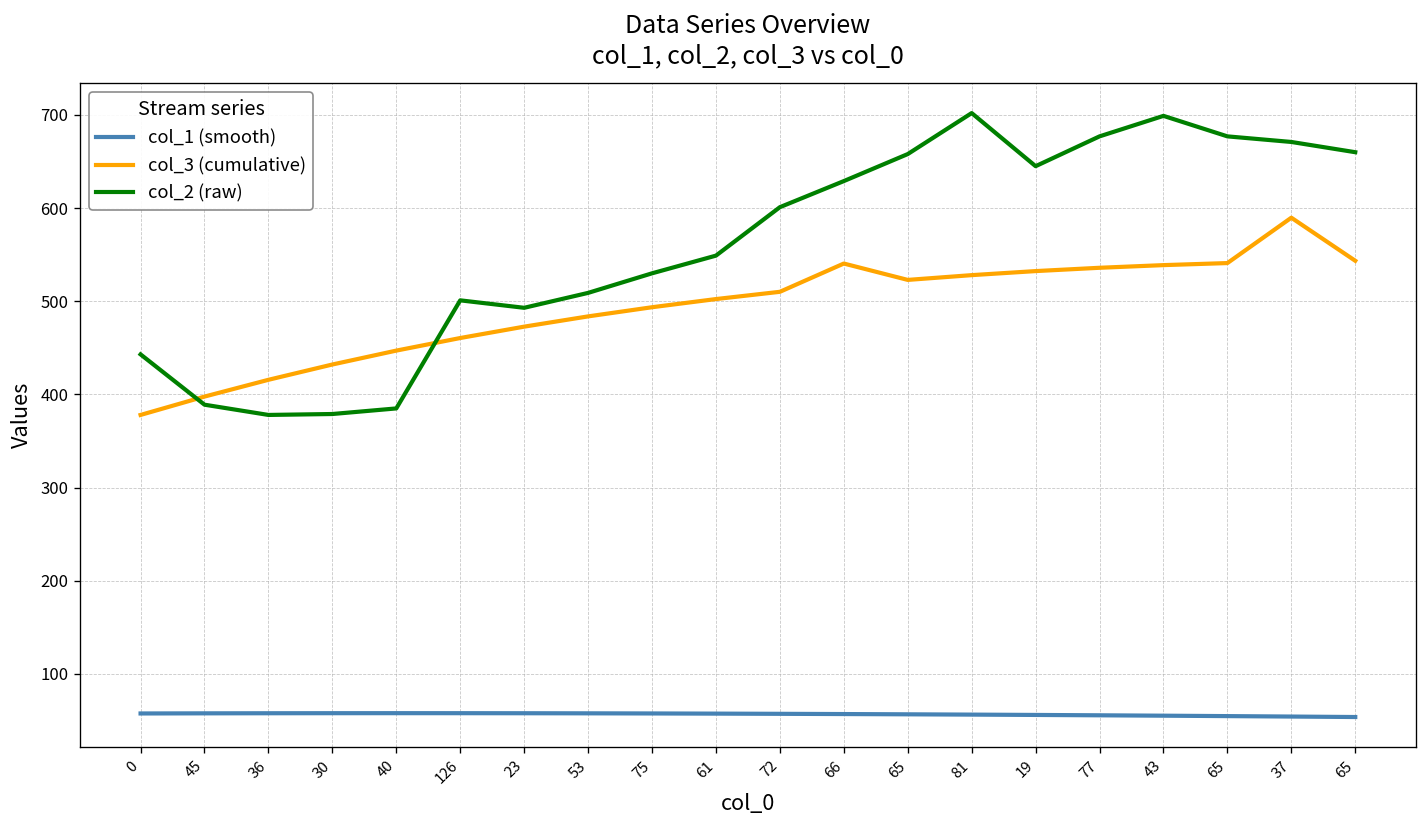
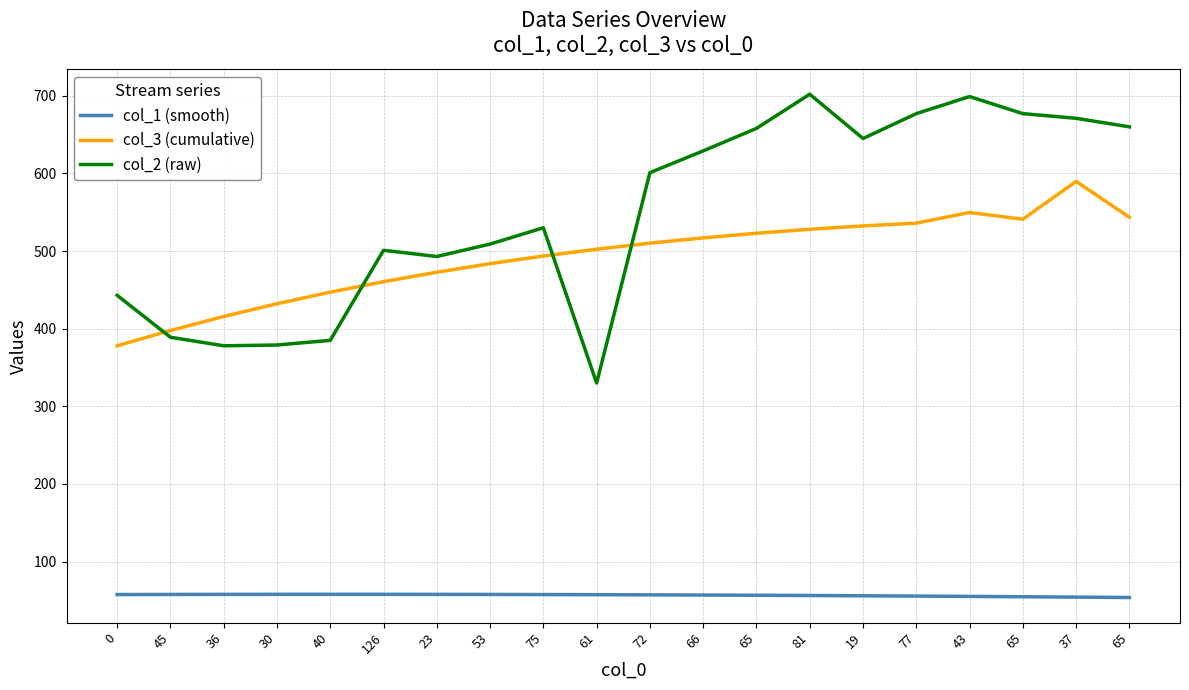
col_2 (raw), 61: 550 -> 330
col_3 (cumulative), 66: 540 -> 520
col_3 (cumulative), 43: 540 -> 550
